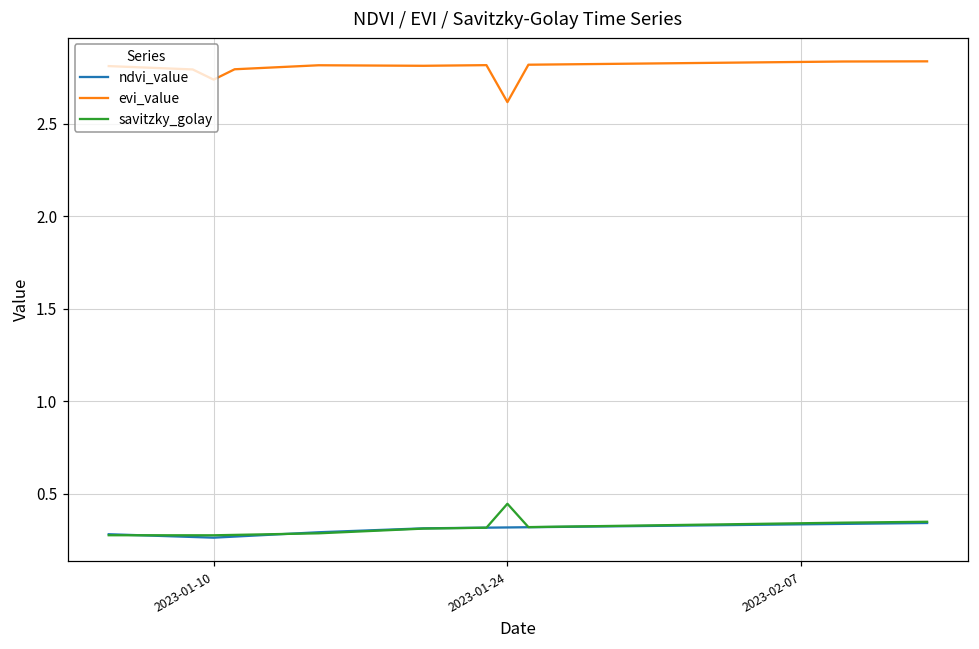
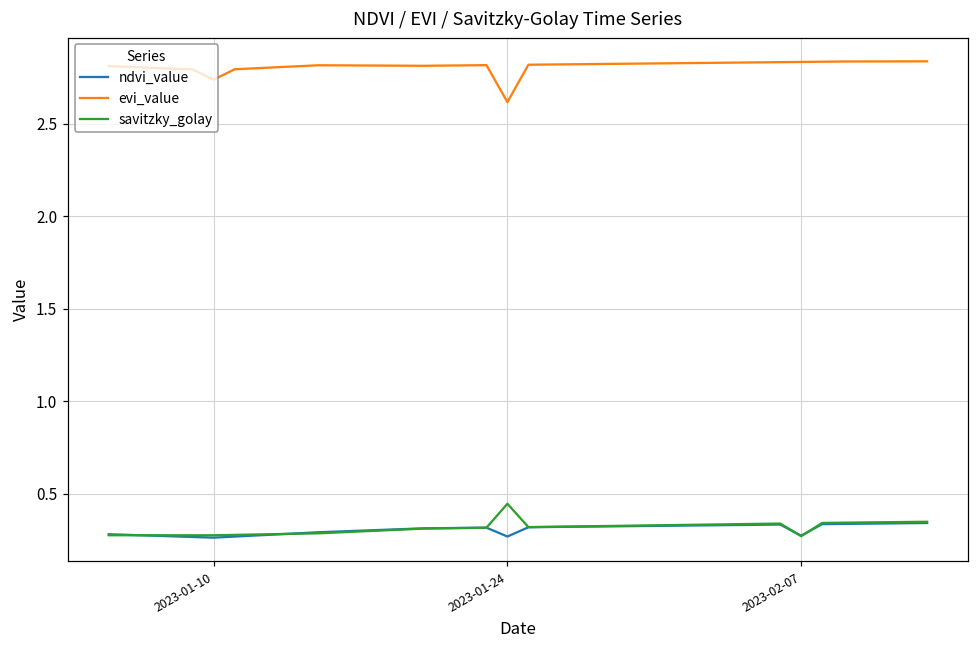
ndvi_value, 2023-01-24: 0.32 -> 0.27
ndvi_value, 2023-02-07: 0.33 -> 0.27
savitzky_golay, 2023-02-07: 0.34 -> 0.27
